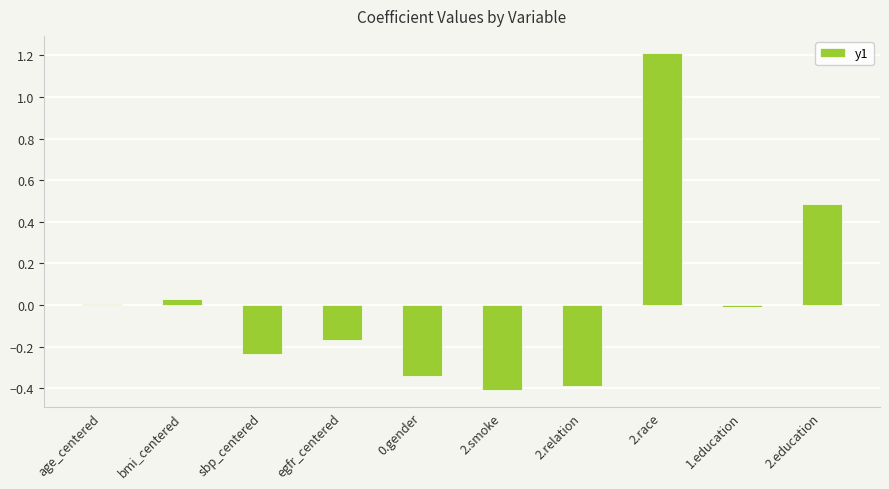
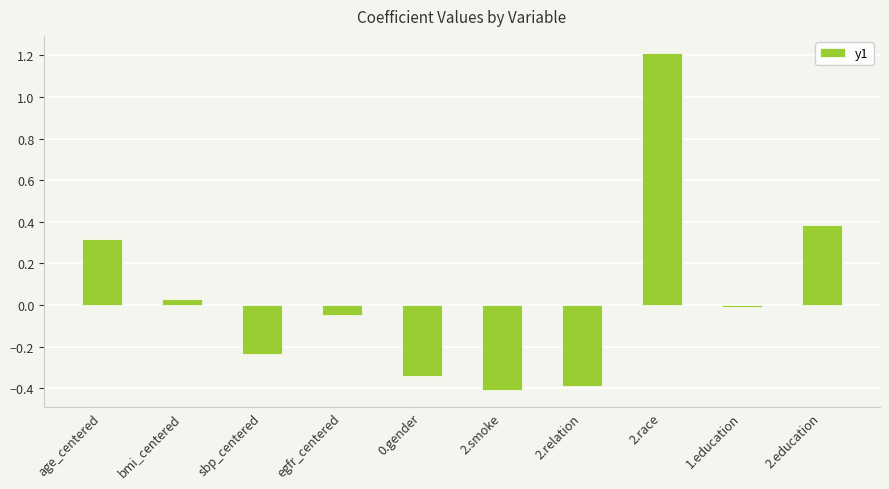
age_centered: 0.00 -> 0.32
egfr_centered: -0.17 -> -0.05
2.education: 0.49 -> 0.38
